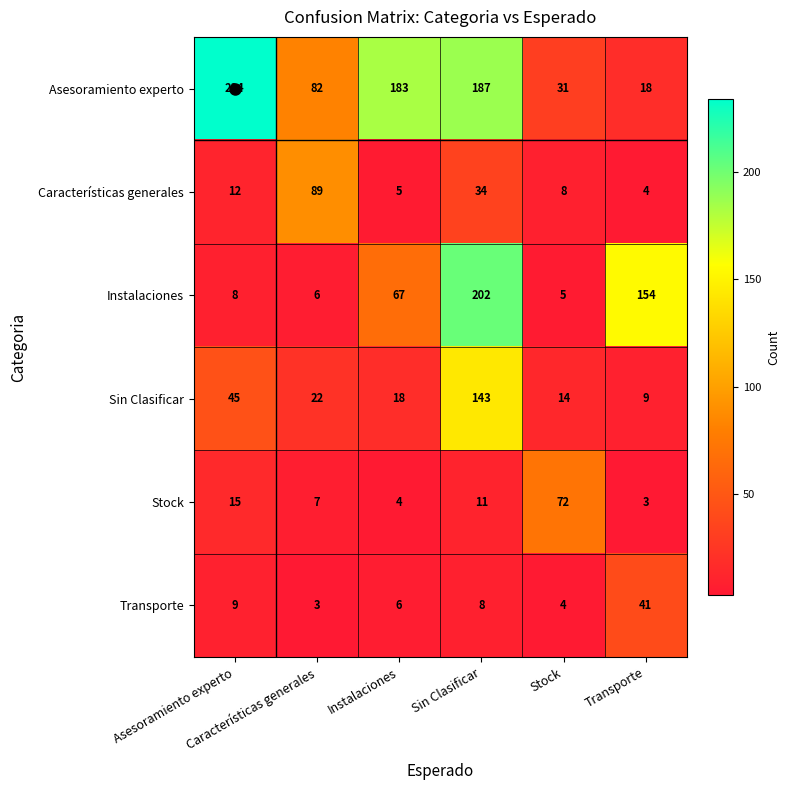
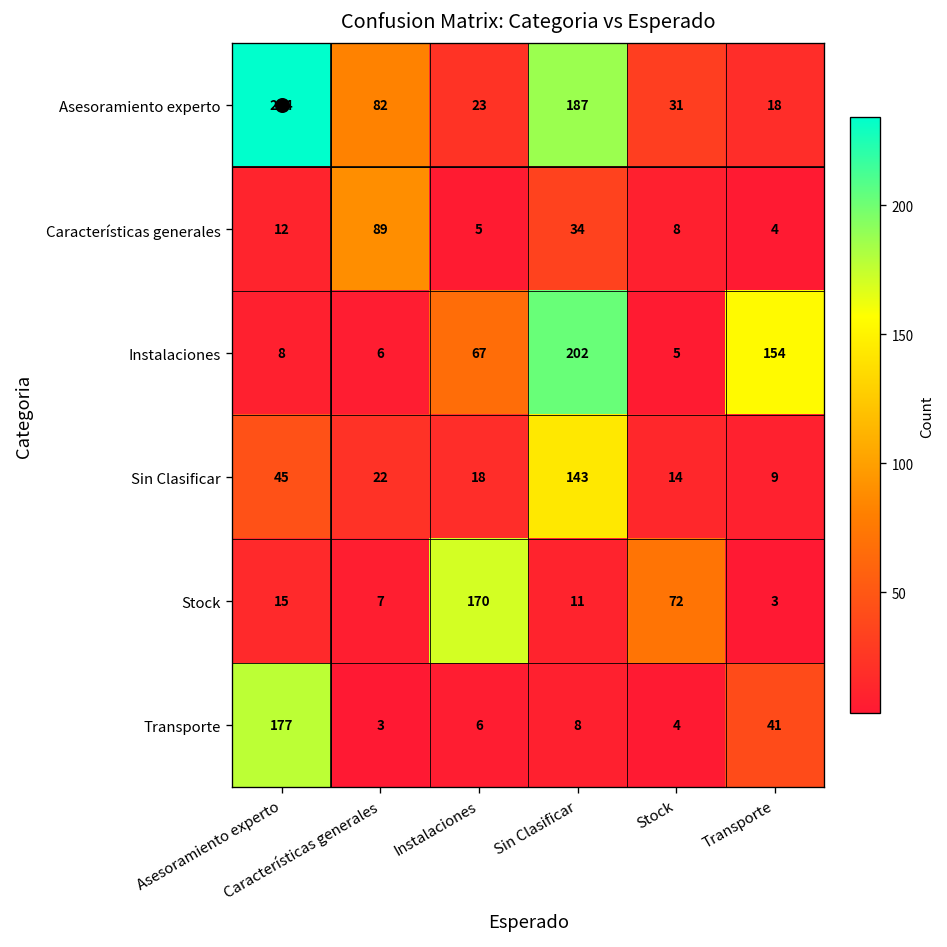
Asesoramiento experto, Instalaciones: 183 -> 23
Stock, Instalaciones: 4 -> 170
Transporte, Asesoramiento experto: 9 -> 177
